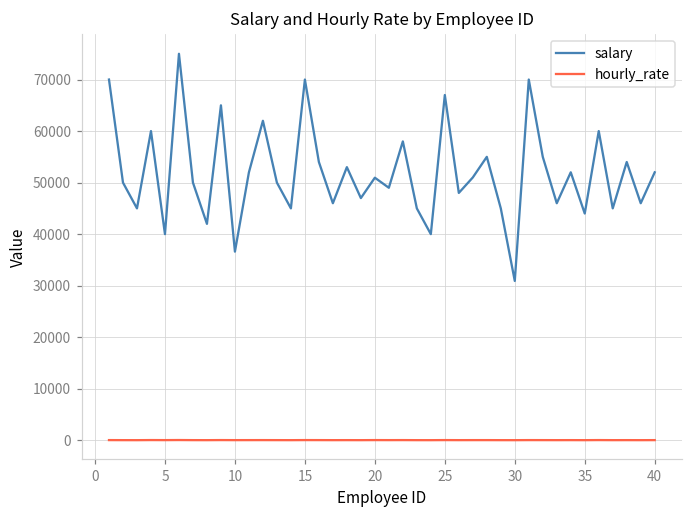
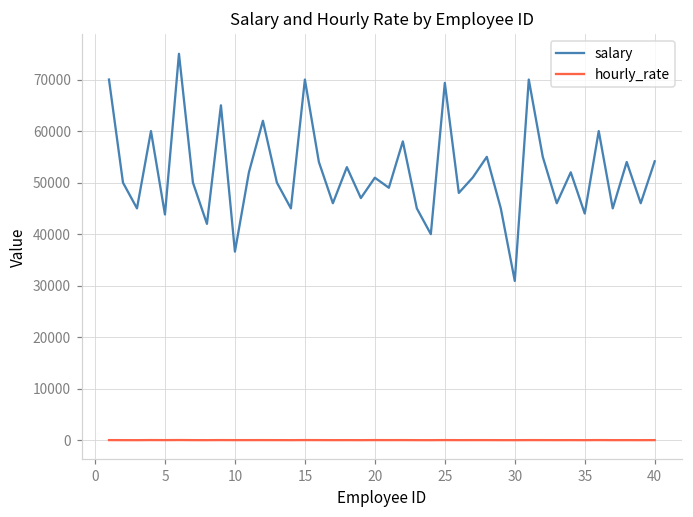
salary, 5: 40000 -> 44000
salary, 25: 67000 -> 69000
salary, 40: 52000 -> 54000
